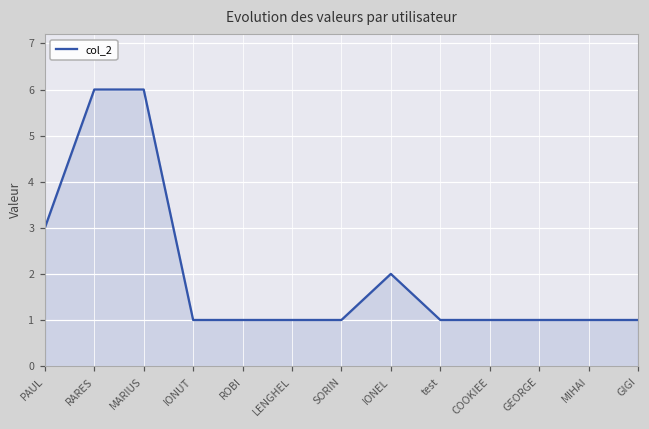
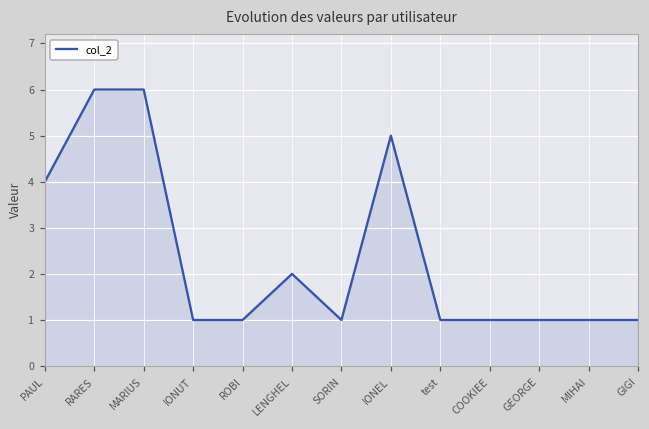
PAUL: 3 -> 4
LENGHEL: 1 -> 2
IONEL: 2 -> 5
